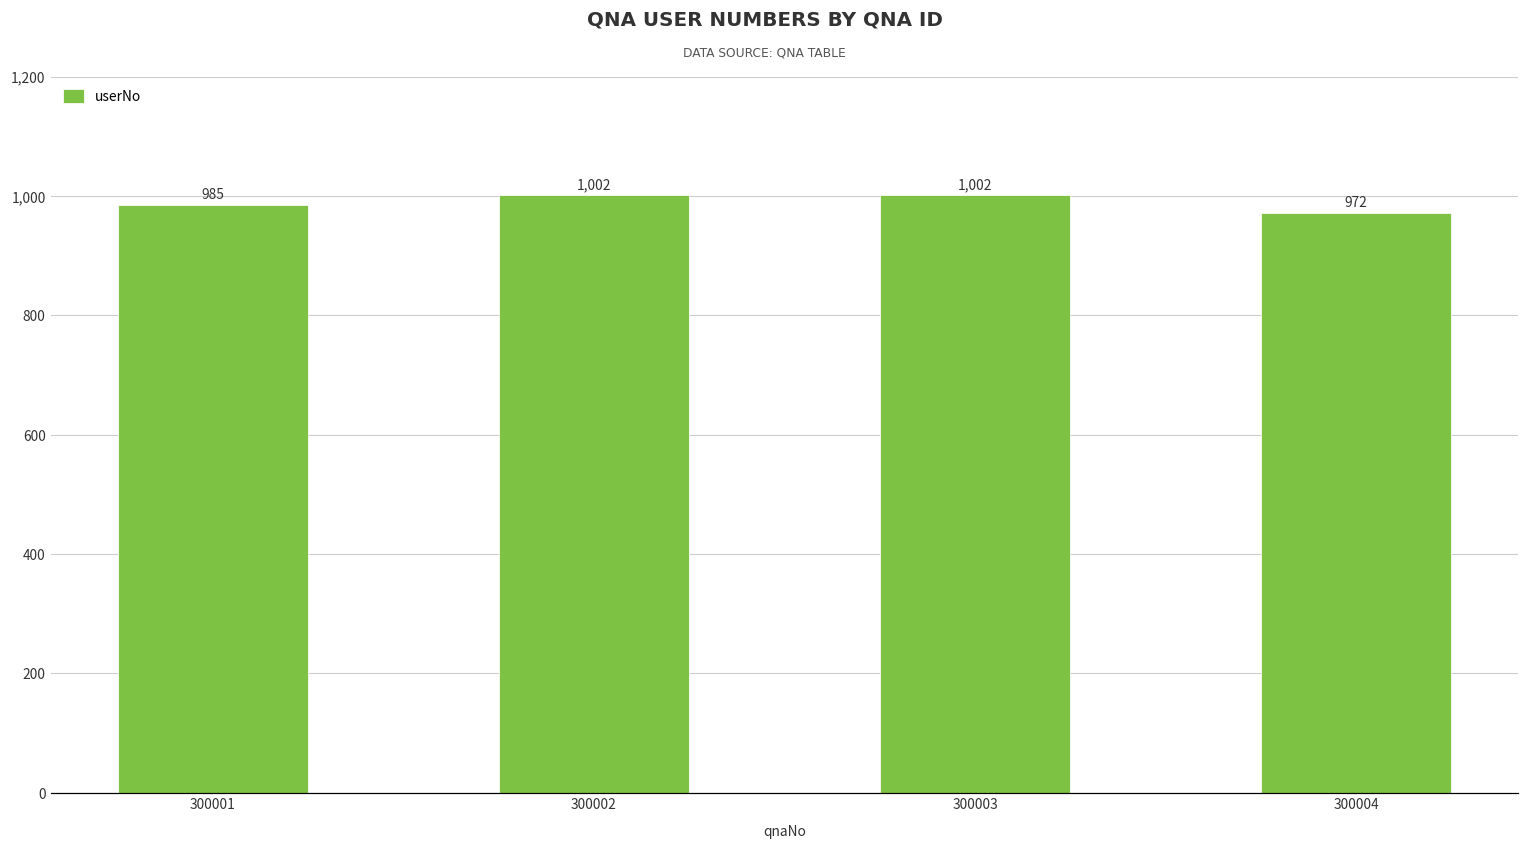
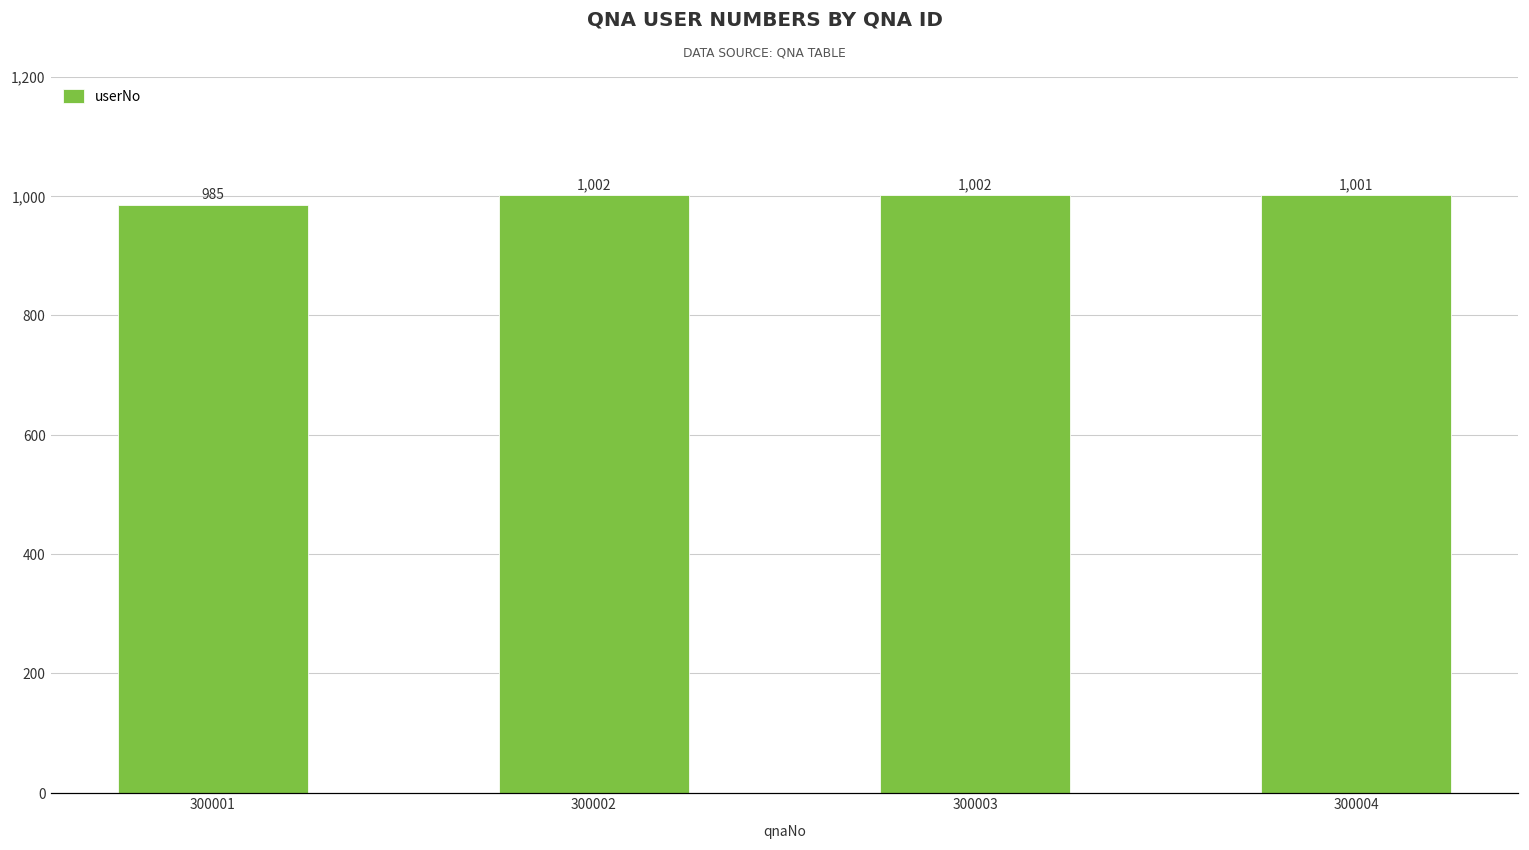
300004: 972 -> 1,001
